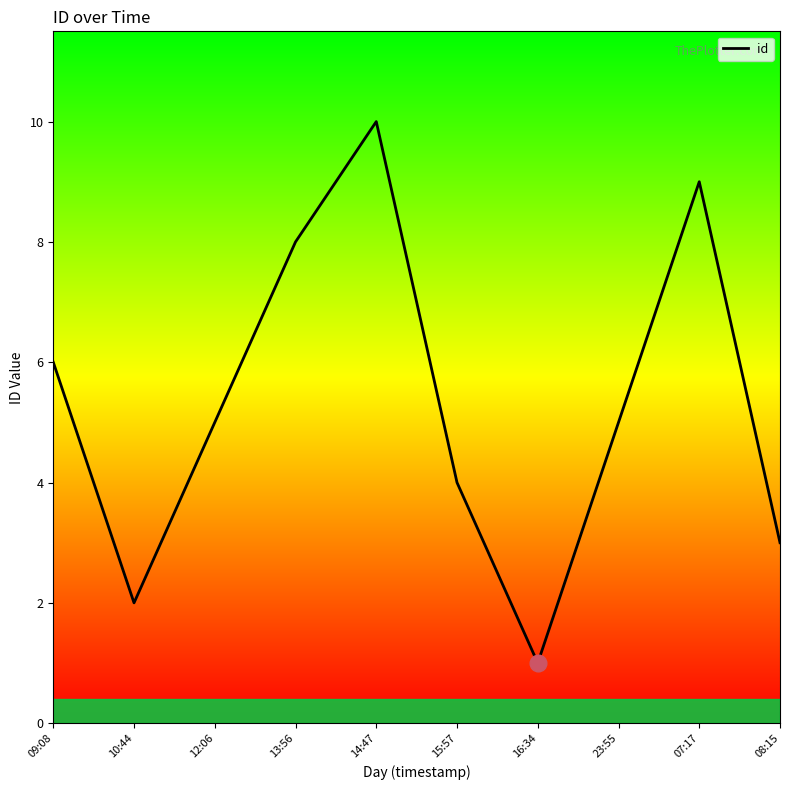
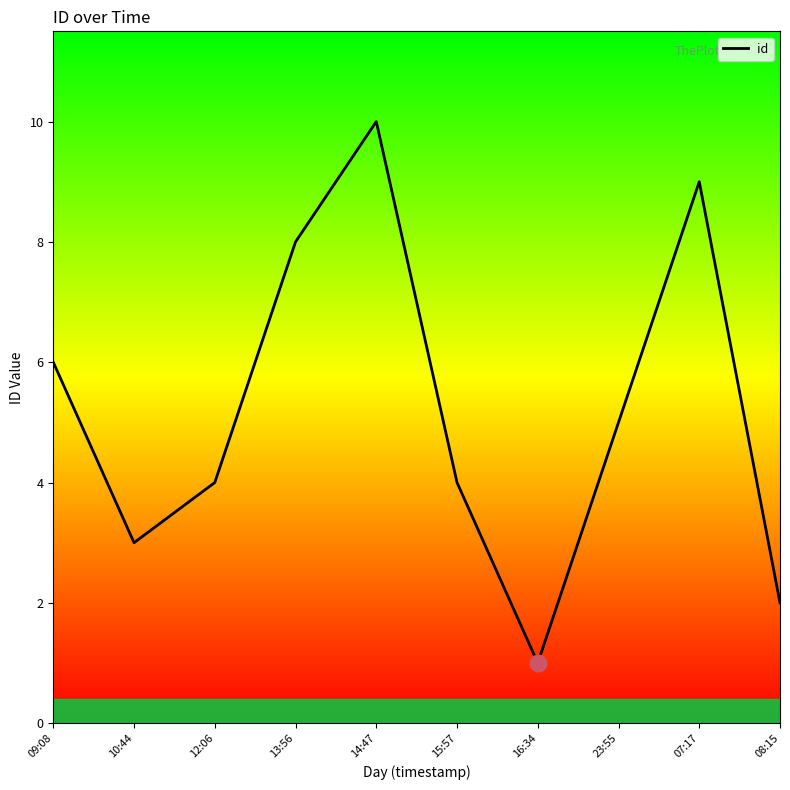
id, 10:44: 2 -> 3
id, 12:06: 5 -> 4
id, 08:15: 3 -> 2
